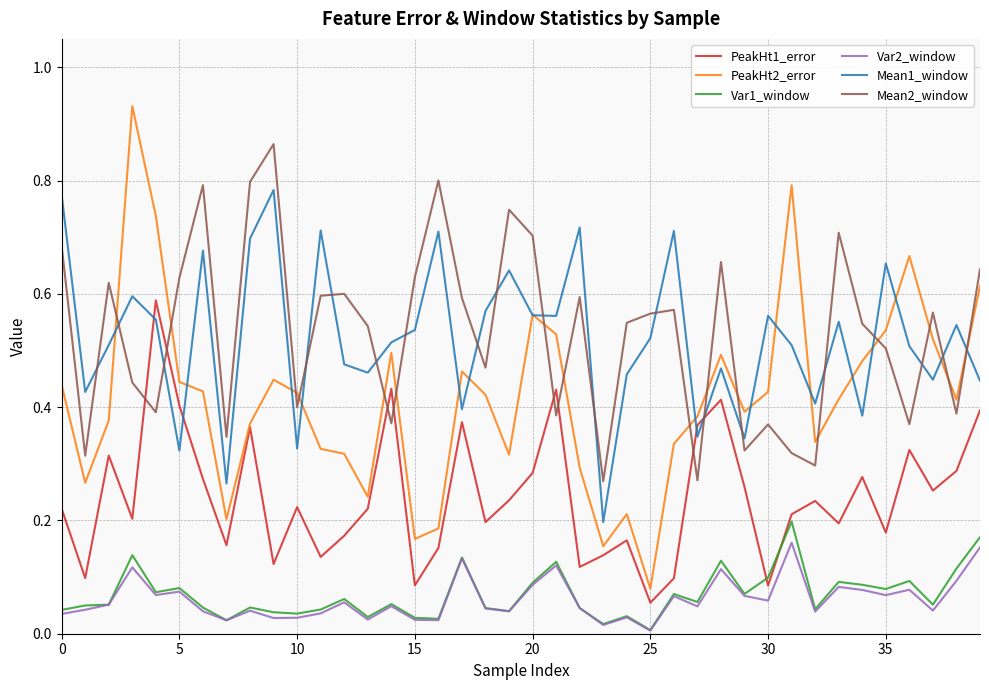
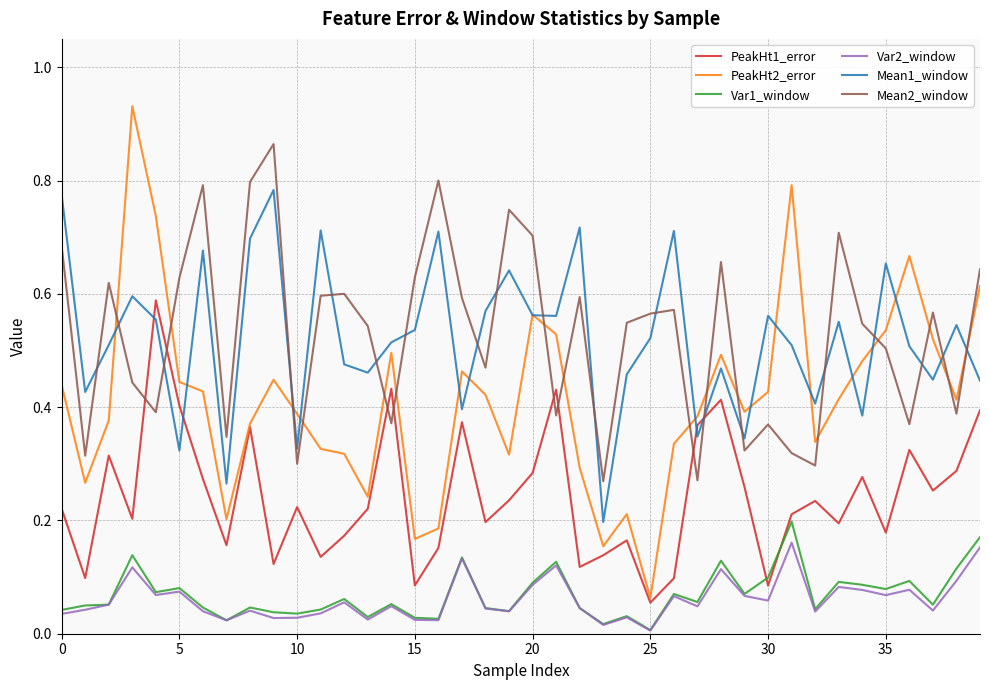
PeakHt2_error, 10: 0.43 -> 0.39
Mean2_window, 10: 0.4 -> 0.3
PeakHt2_error, 25: 0.08 -> 0.06
